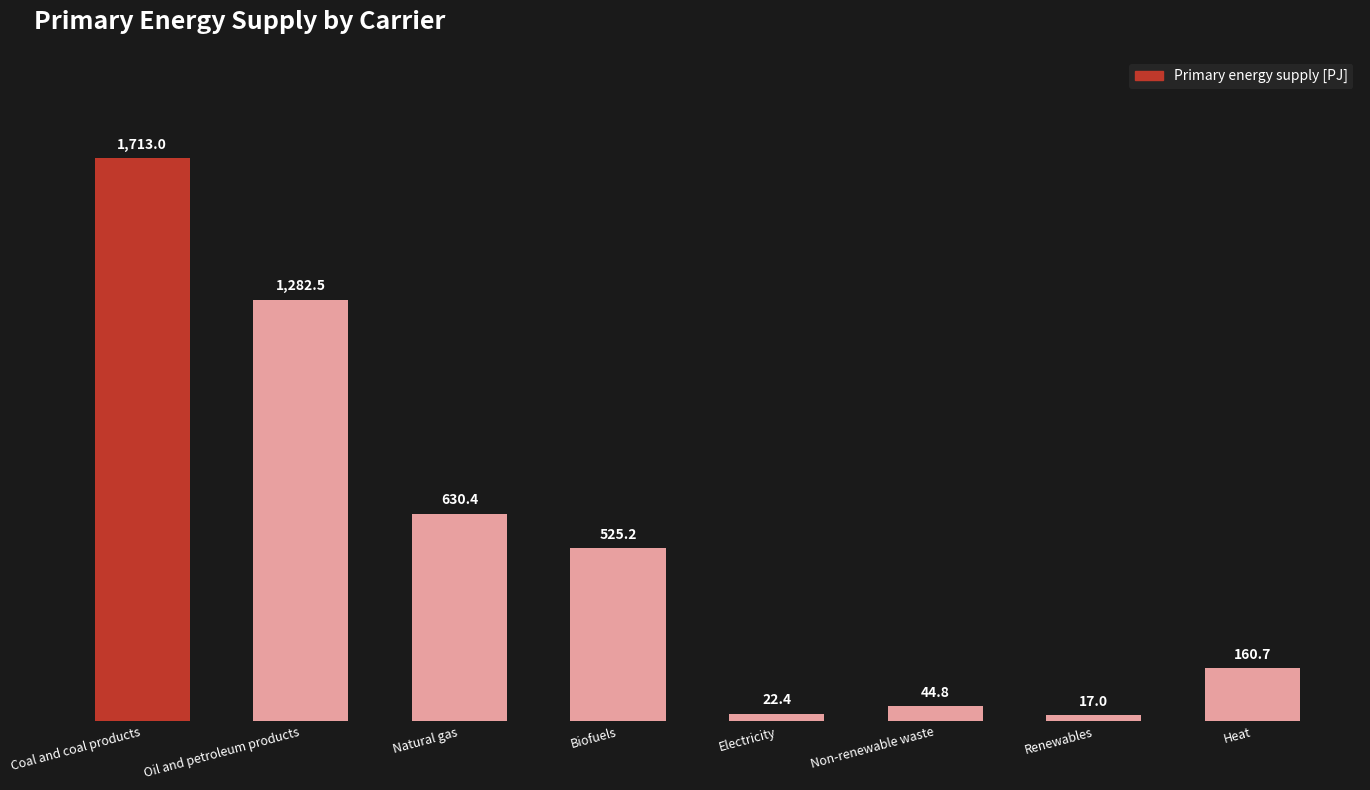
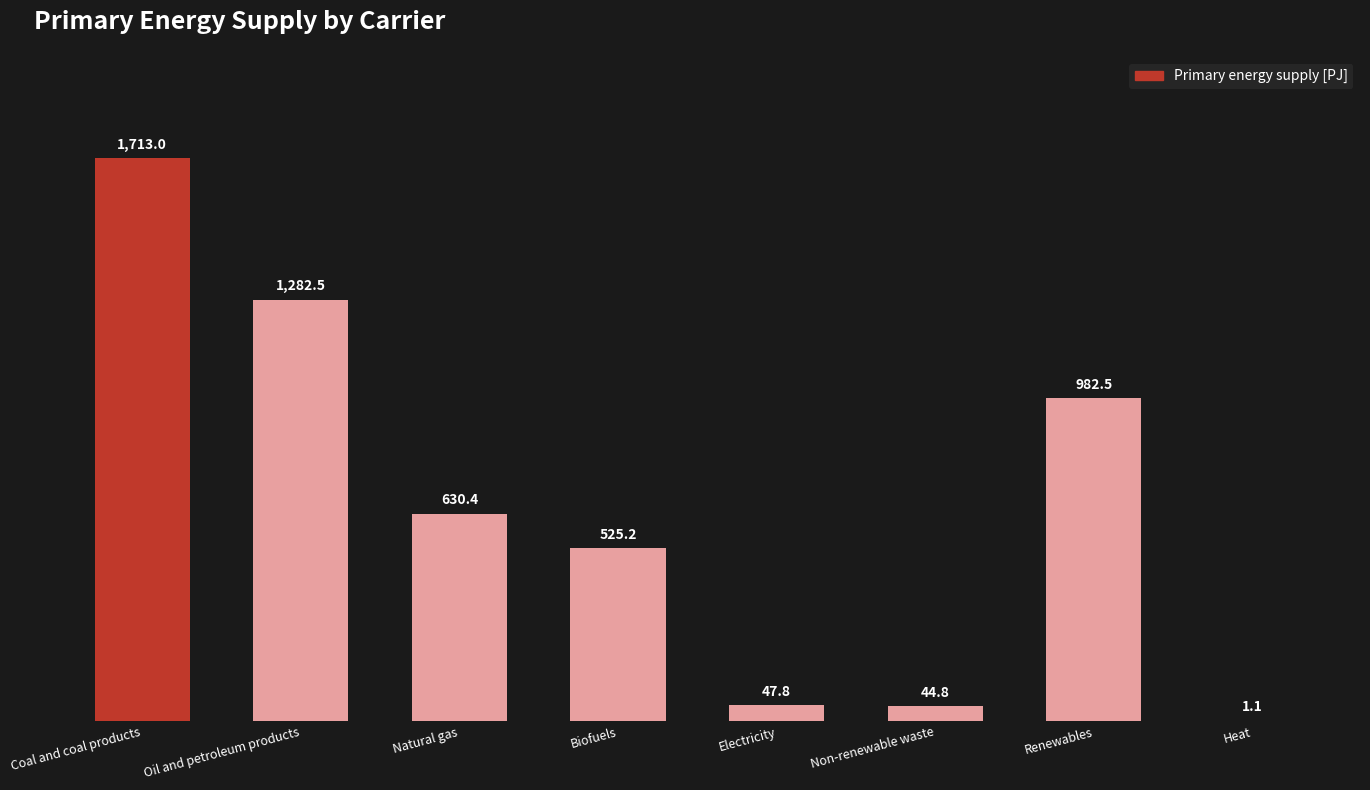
Electricity: 22.4 -> 47.8
Renewables: 17.0 -> 982.5
Heat: 160.7 -> 1.1
